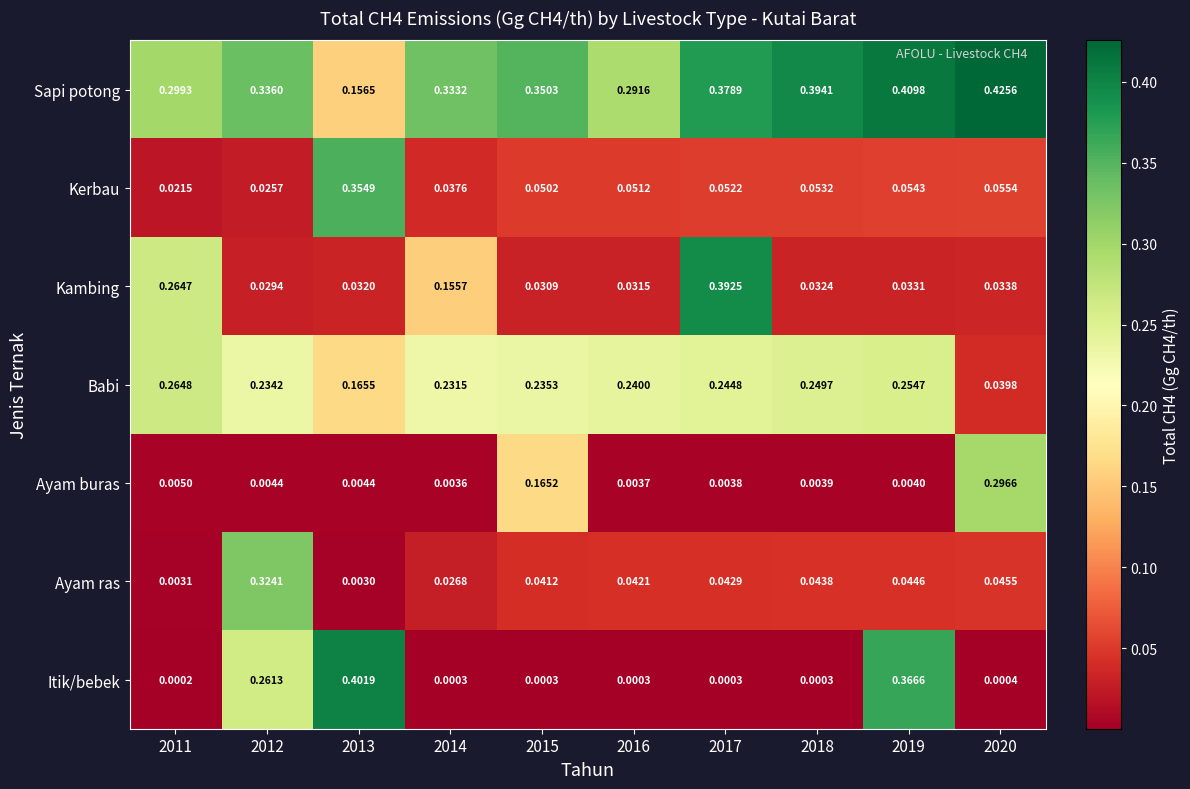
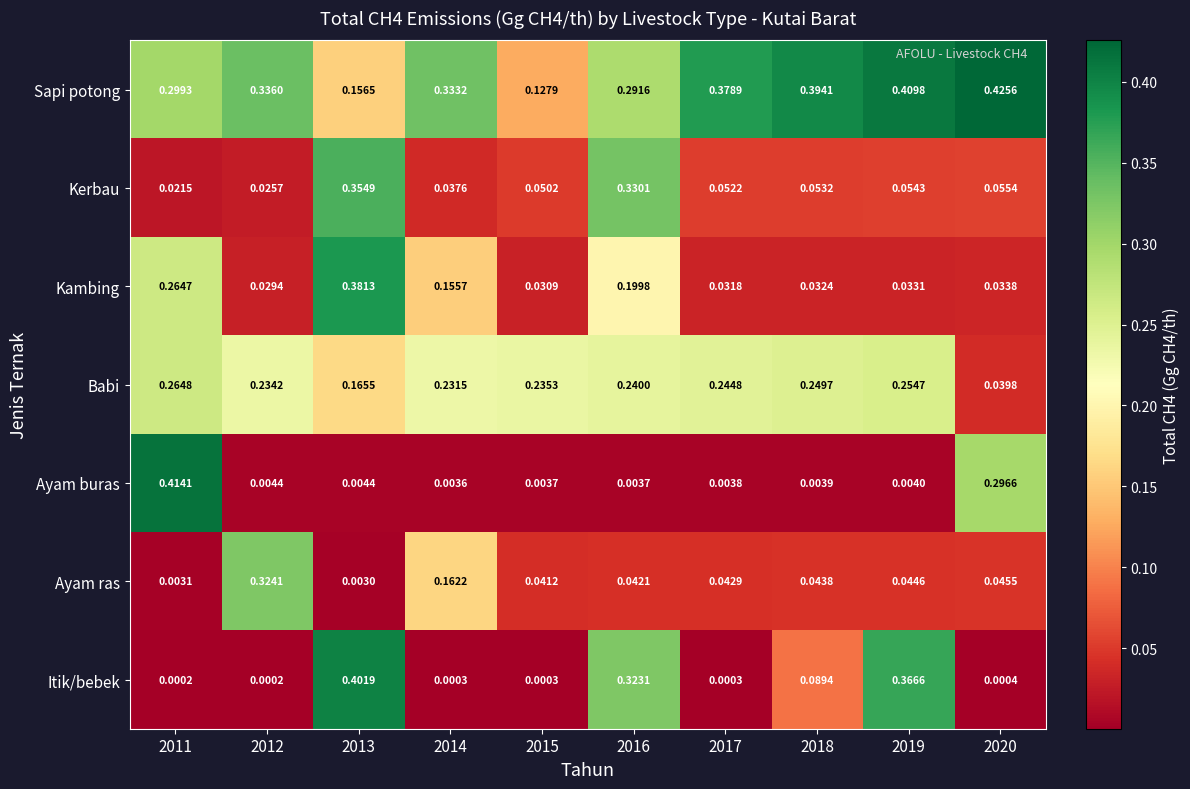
Sapi potong, 2015: 0.3503 -> 0.1279
Kerbau, 2016: 0.0512 -> 0.3301
Kambing, 2013: 0.0320 -> 0.3813
Kambing, 2016: 0.0315 -> 0.1998
Kambing, 2017: 0.3925 -> 0.0318
Ayam buras, 2011: 0.0050 -> 0.4141
Ayam buras, 2015: 0.1652 -> 0.0037
Ayam ras, 2014: 0.0268 -> 0.1622
Itik/bebek, 2012: 0.2613 -> 0.0002
Itik/bebek, 2016: 0.0003 -> 0.3231
Itik/bebek, 2018: 0.0003 -> 0.0894
